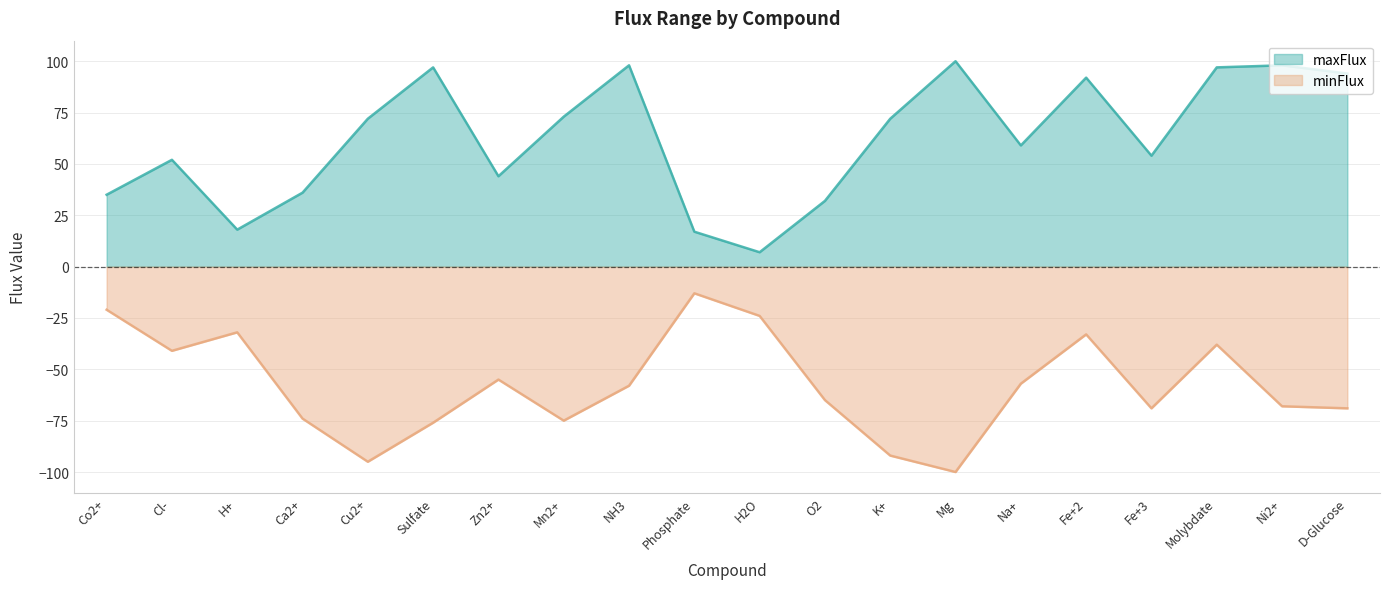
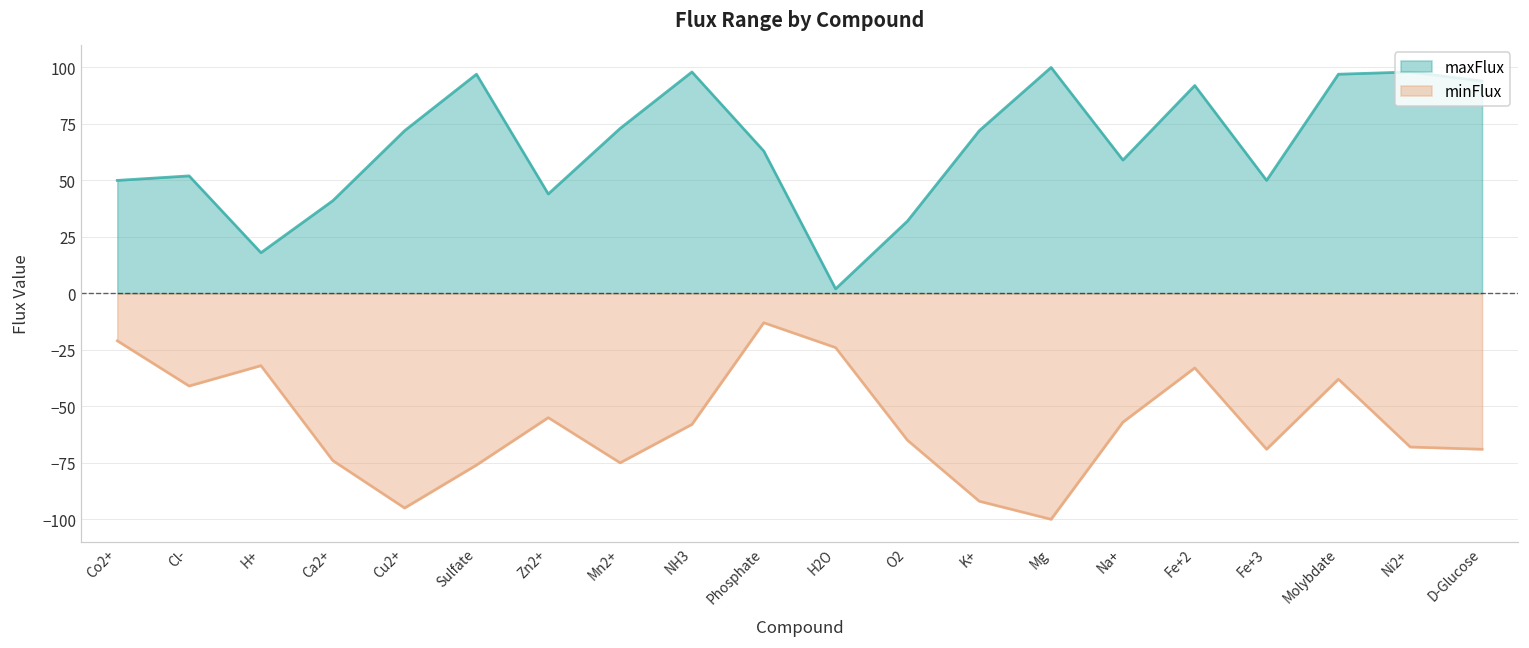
maxFlux, Co2+: 35 -> 50
maxFlux, Ca2+: 36 -> 41
maxFlux, Phosphate: 17 -> 63
maxFlux, H2O: 7 -> 2
maxFlux, Fe+3: 54 -> 50
